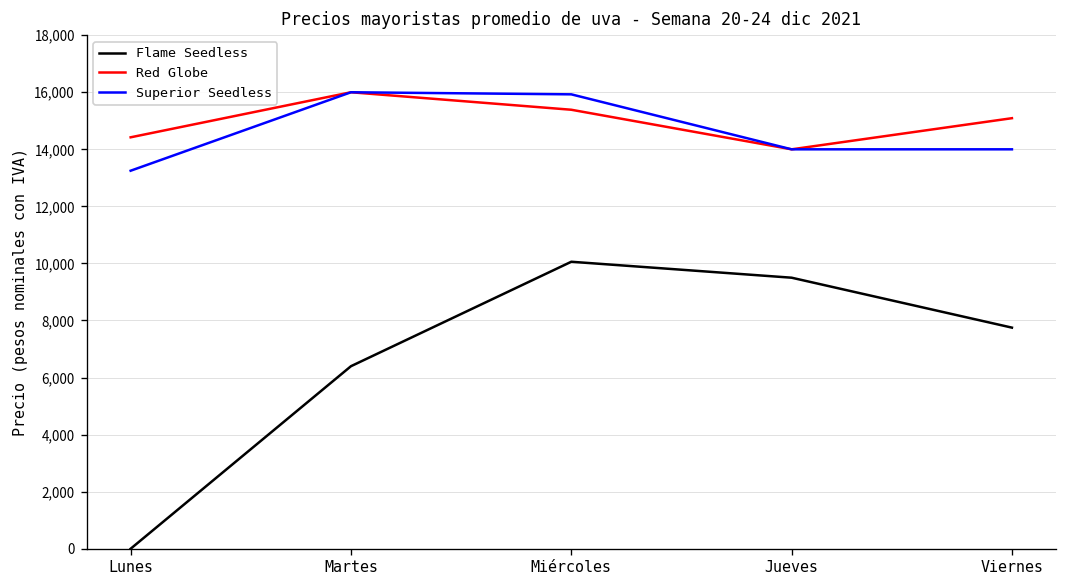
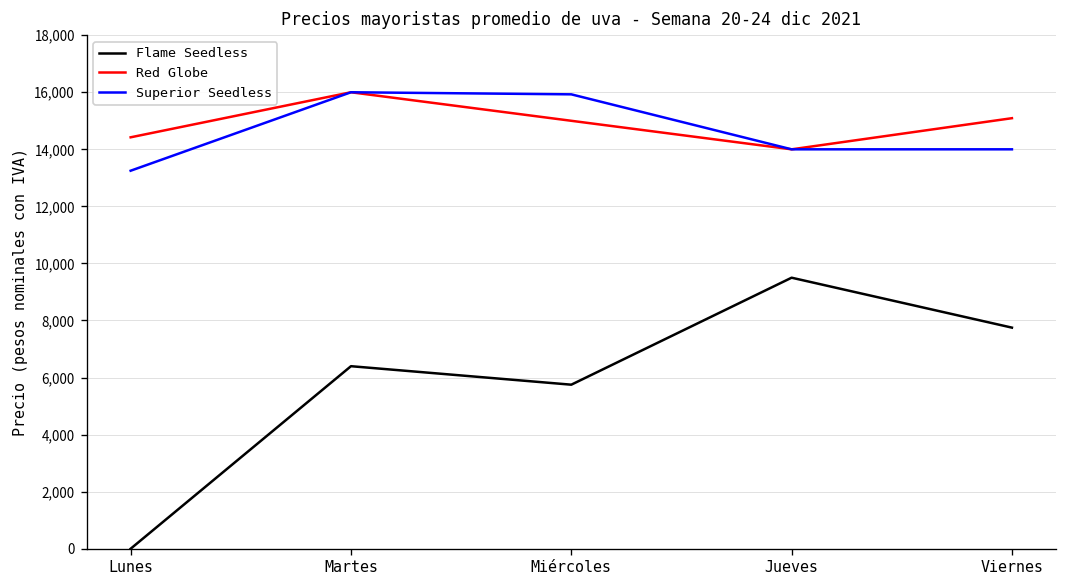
Flame Seedless, Miércoles: 10,100 -> 5,800
Red Globe, Miércoles: 15,400 -> 15,000
